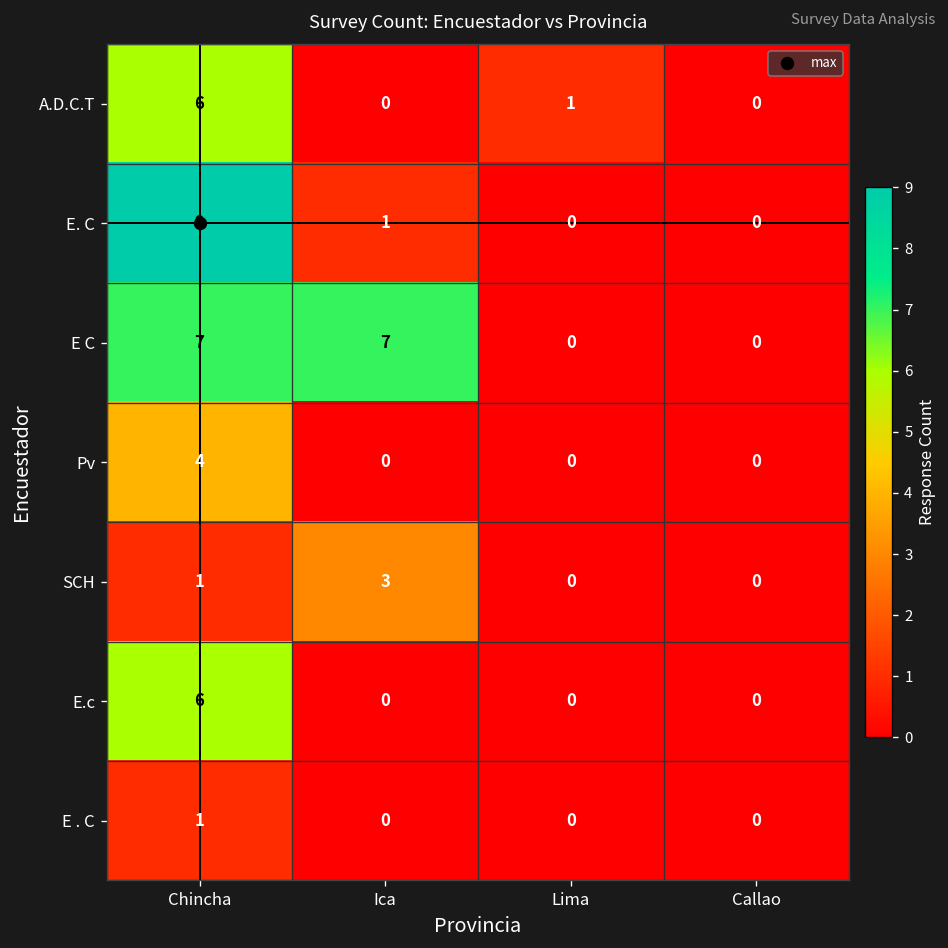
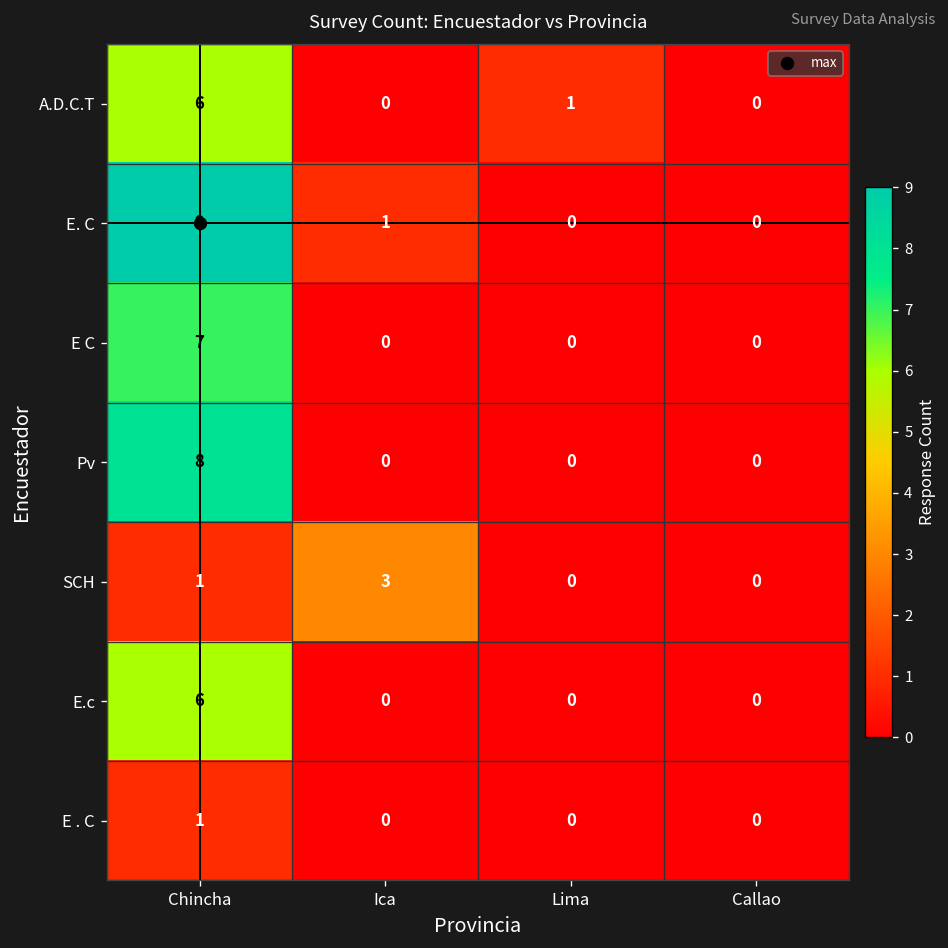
E C, Ica: 7 -> 0
Pv, Chincha: 4 -> 8
